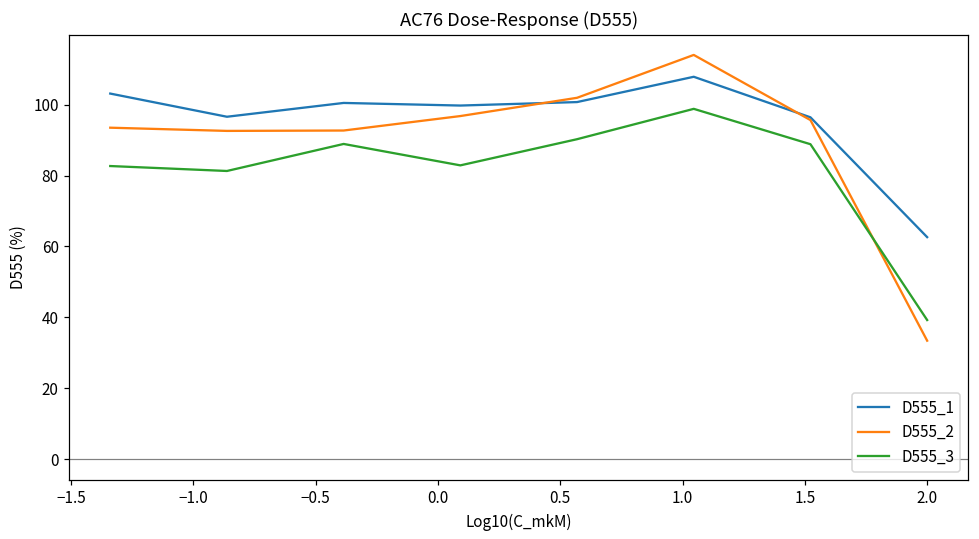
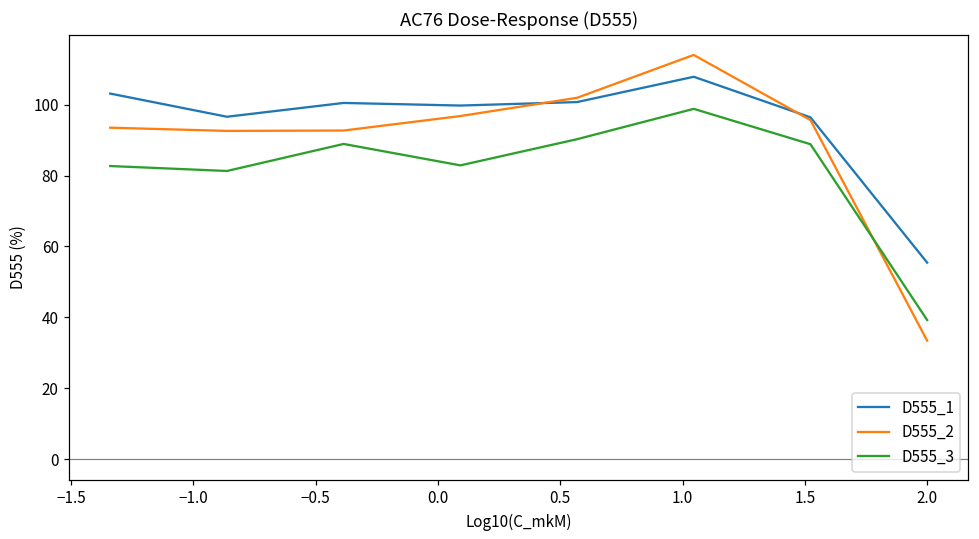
D555_1, 2.0: 63 -> 55
